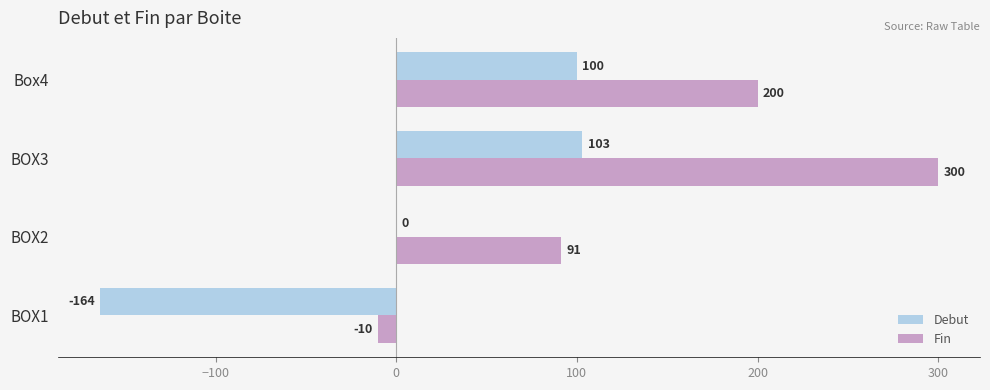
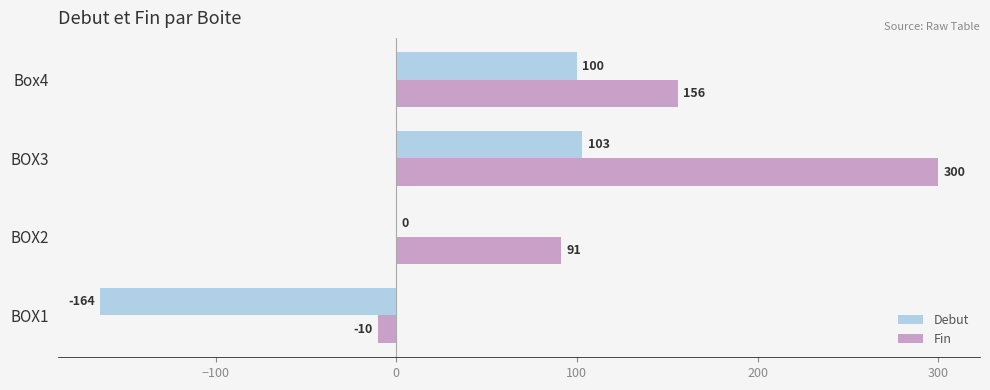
Fin, Box4: 200 -> 156
